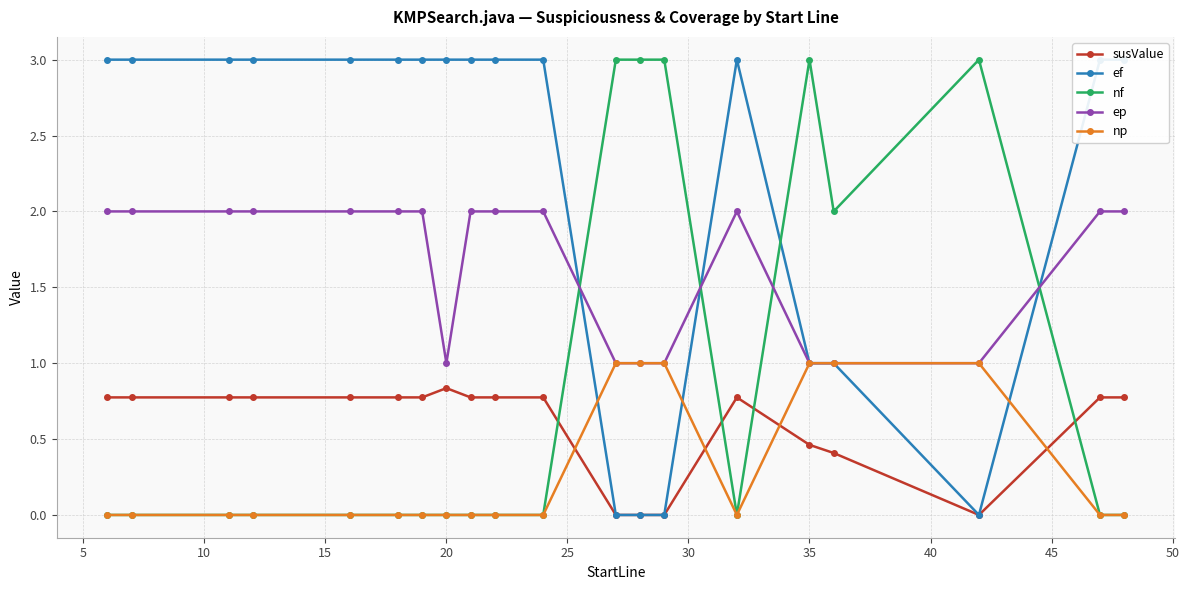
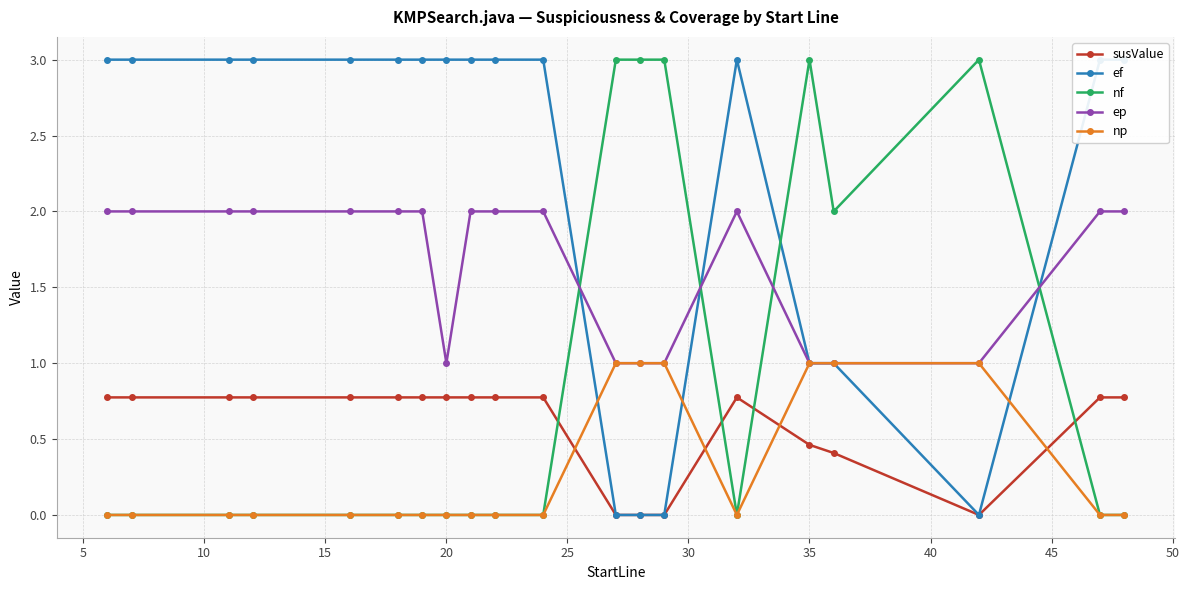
susValue, 20: 0.84 -> 0.77
